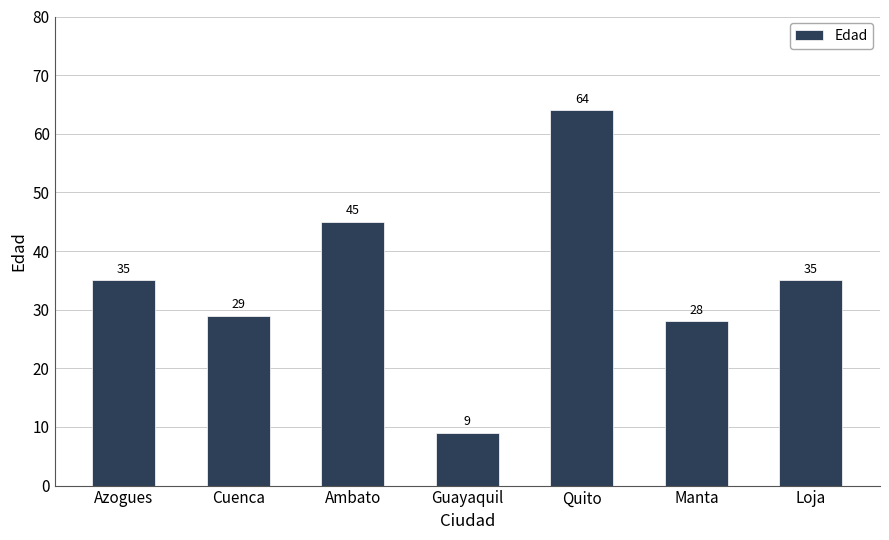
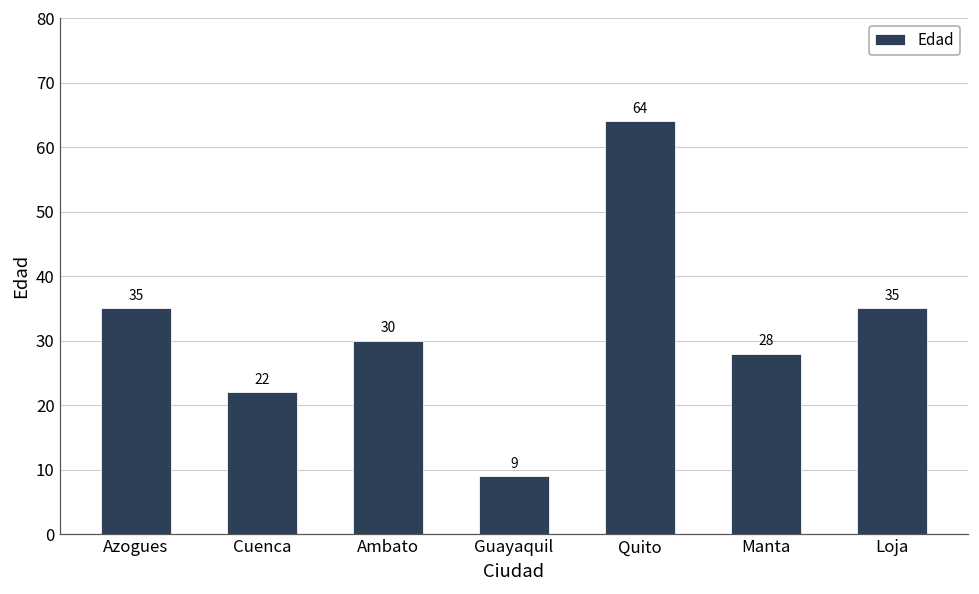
Cuenca: 29 -> 22
Ambato: 45 -> 30
